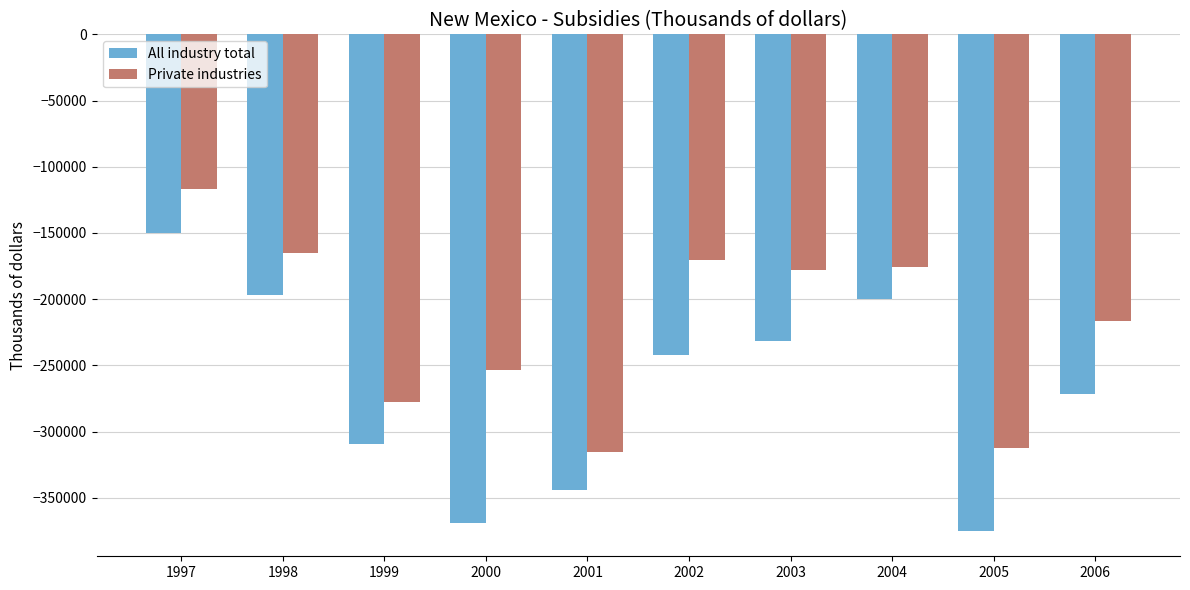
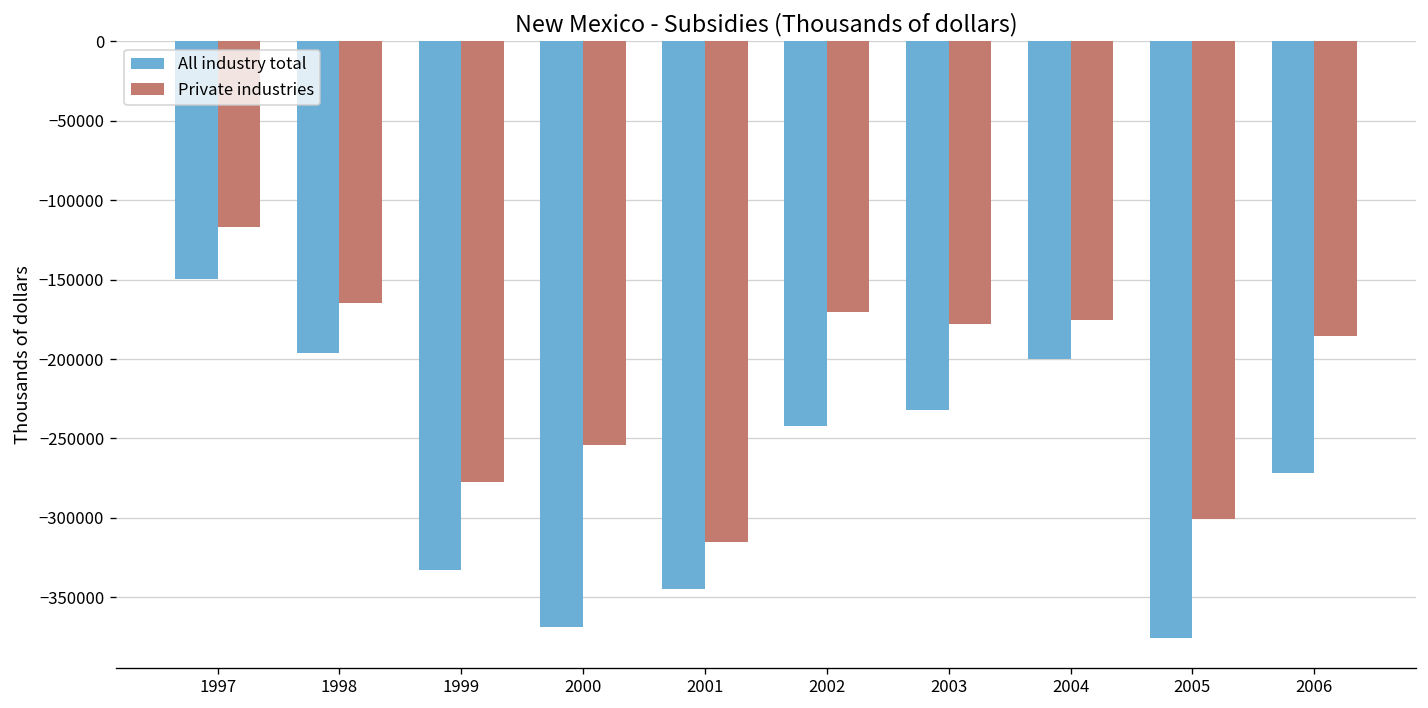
All industry total, 1999: -309000 -> -333000
Private industries, 2005: -313000 -> -301000
Private industries, 2006: -216000 -> -185000
